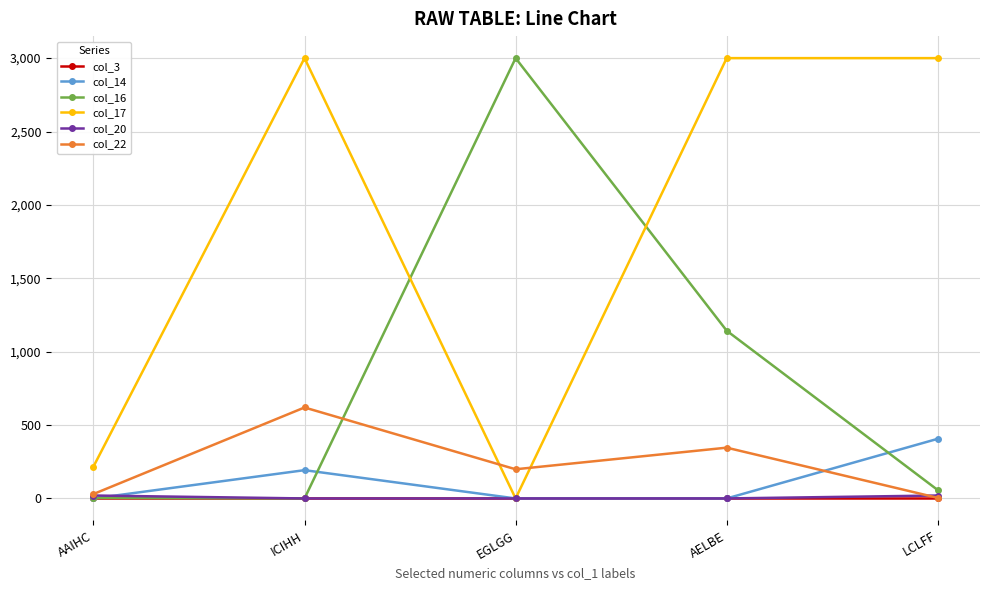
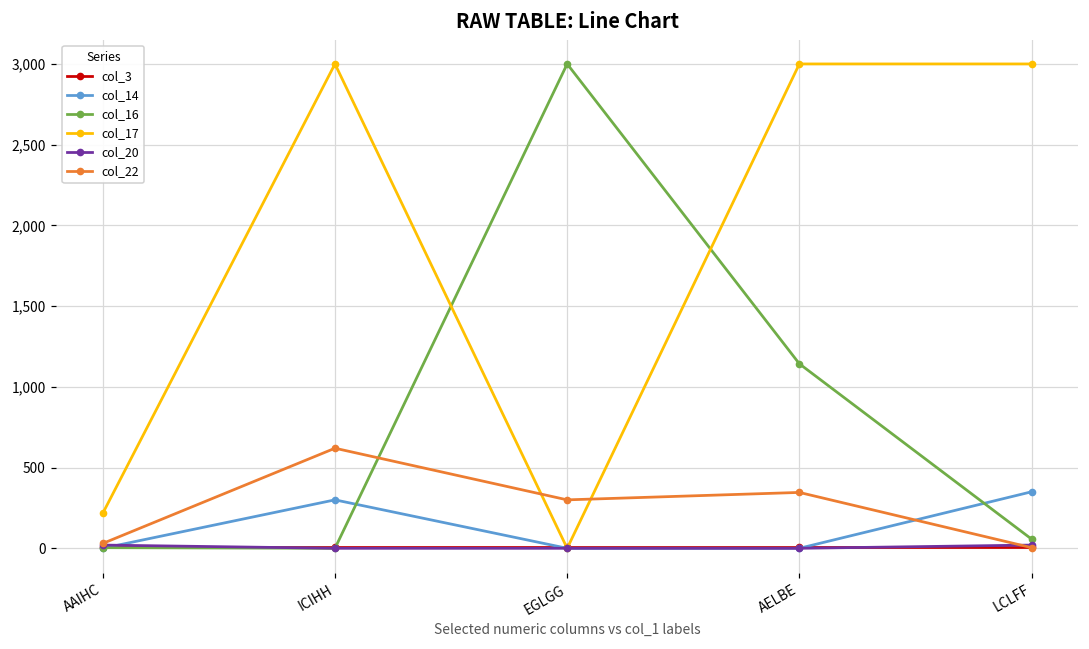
col_14, ICIHH: 190 -> 300
col_22, EGLGG: 200 -> 300
col_14, LCLFF: 410 -> 350
